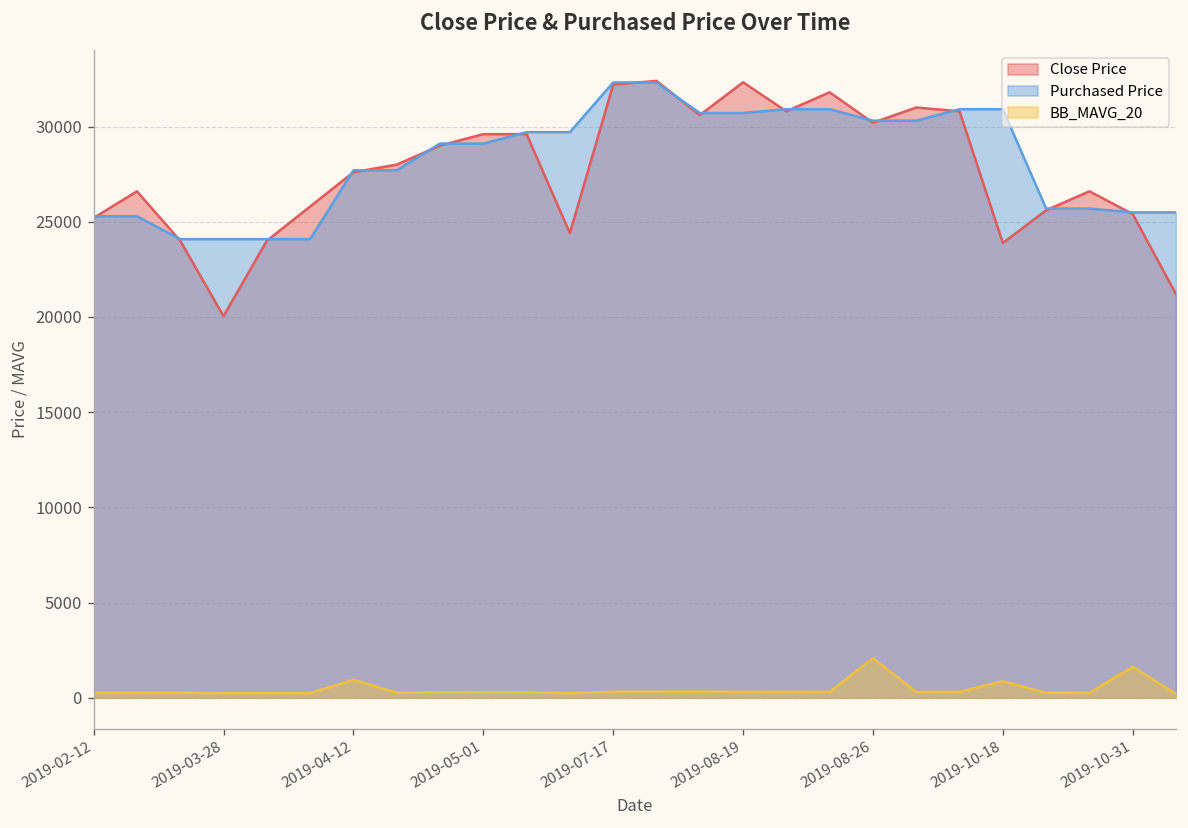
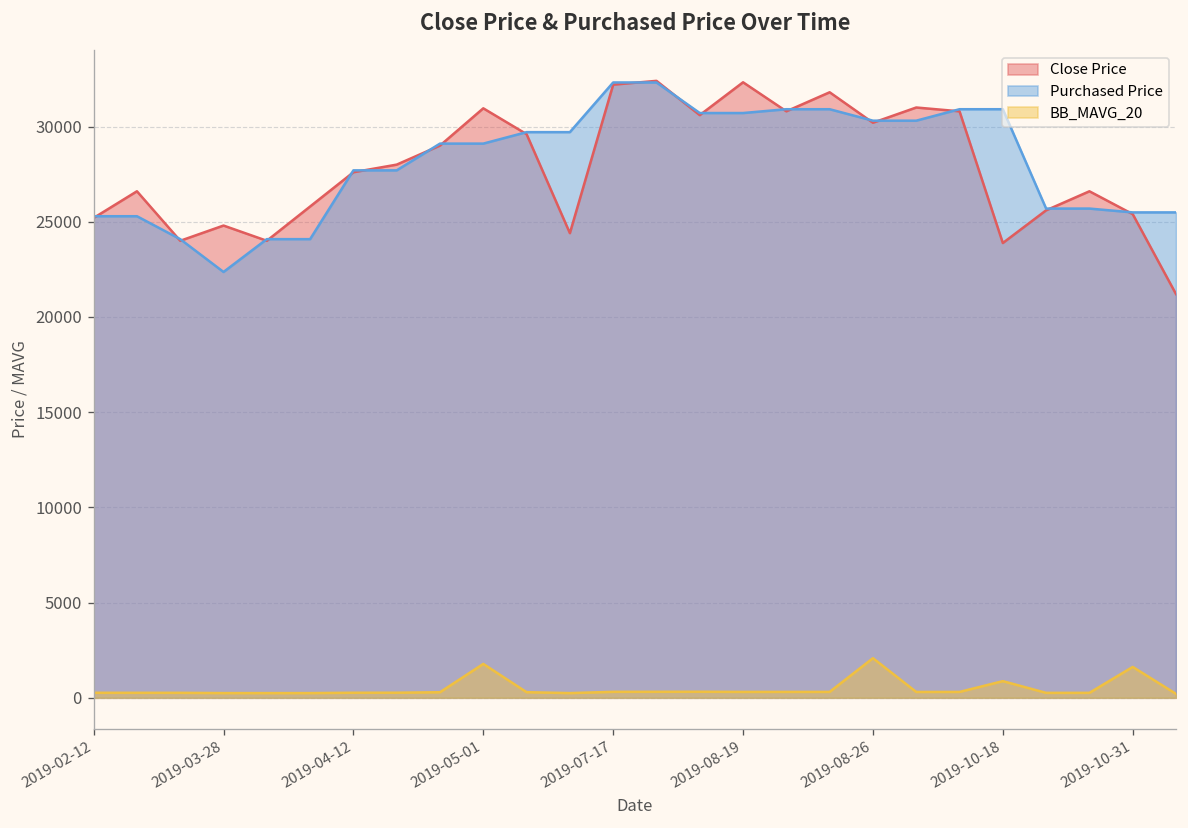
Close Price, 2019-03-28: 20000 -> 24800
Purchased Price, 2019-03-28: 24100 -> 22400
BB_MAVG_20, 2019-04-12: 900 -> 300
Close Price, 2019-05-01: 29600 -> 31000
BB_MAVG_20, 2019-05-01: 300 -> 1800
